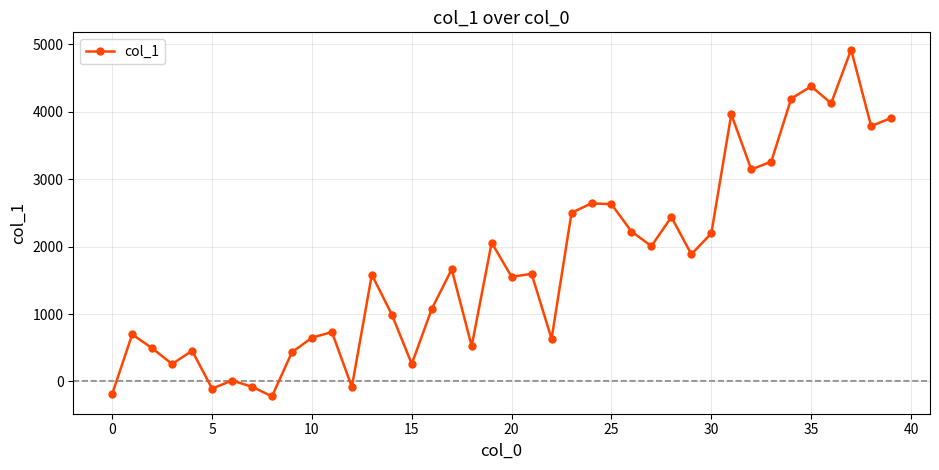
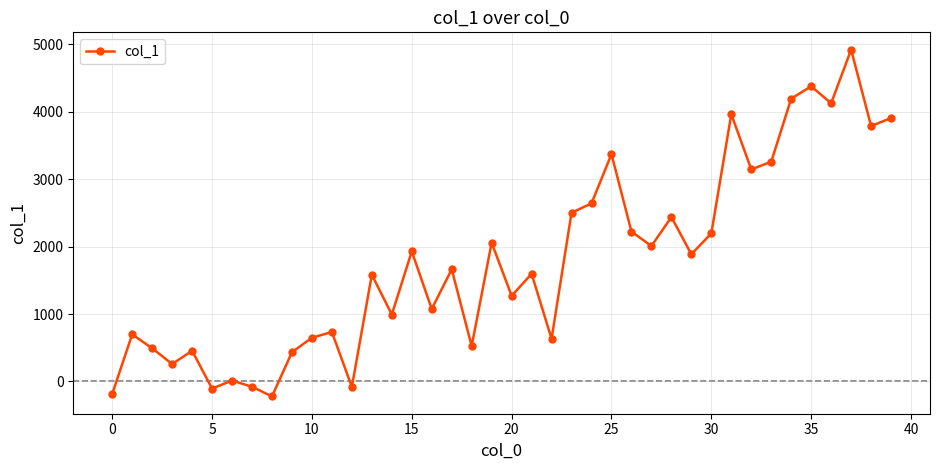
15: 300 -> 1900
20: 1600 -> 1300
25: 2600 -> 3400
